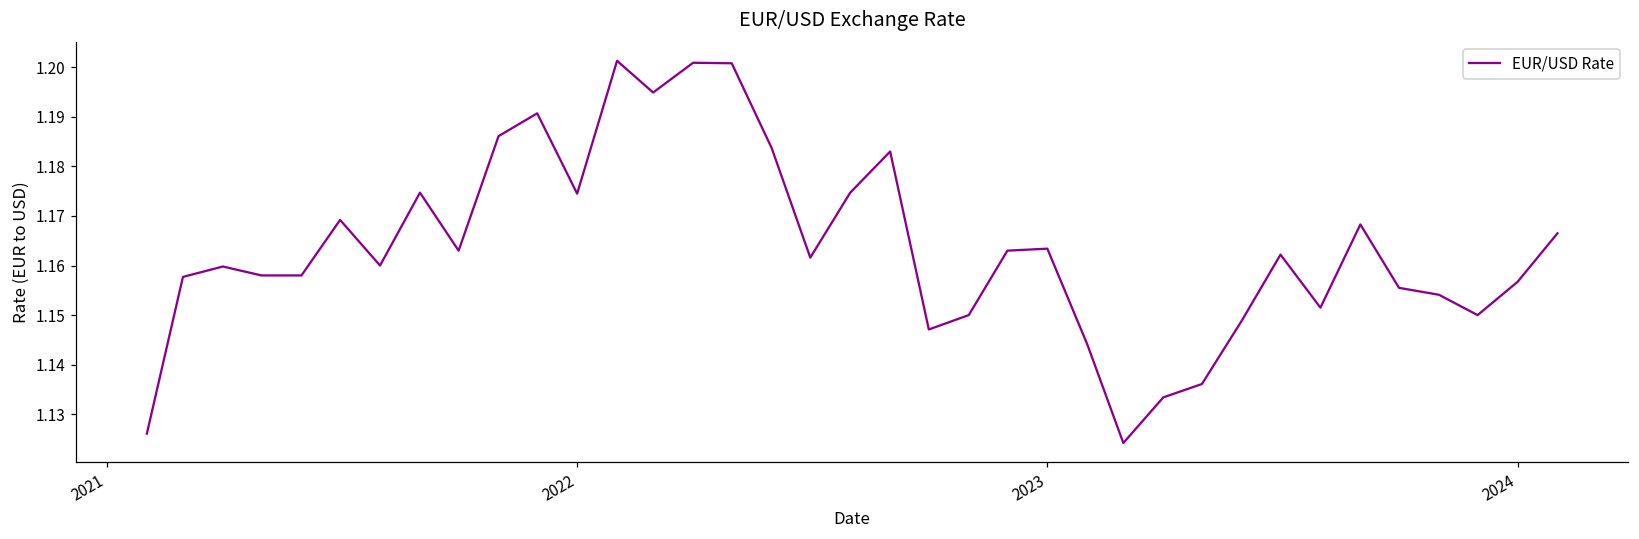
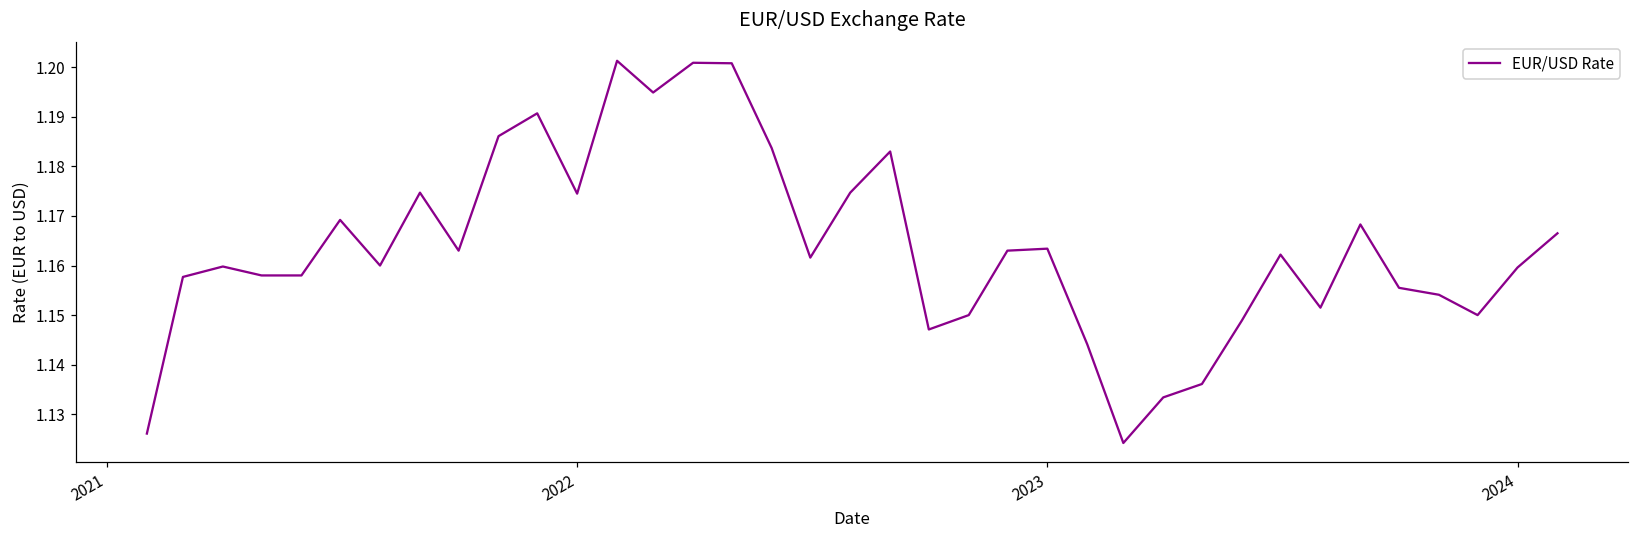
2024: 1.157 -> 1.160
